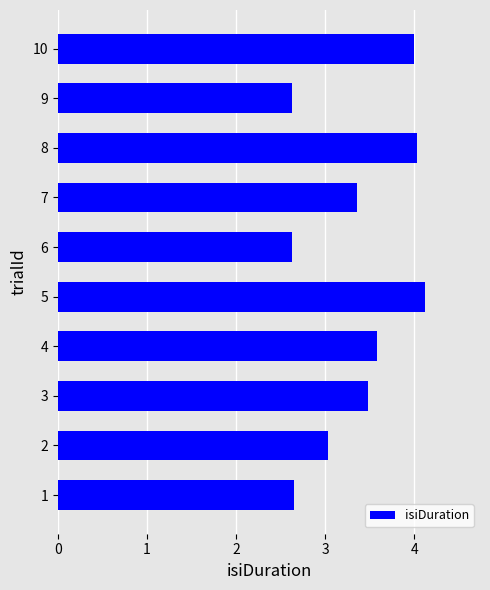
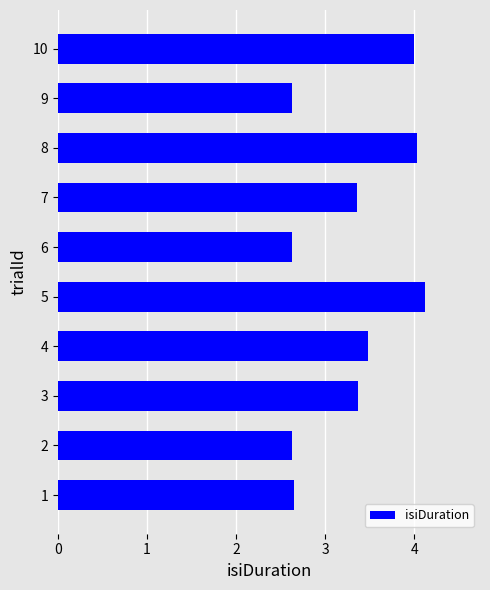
4: 3.6 -> 3.5
3: 3.5 -> 3.4
2: 3.0 -> 2.6
